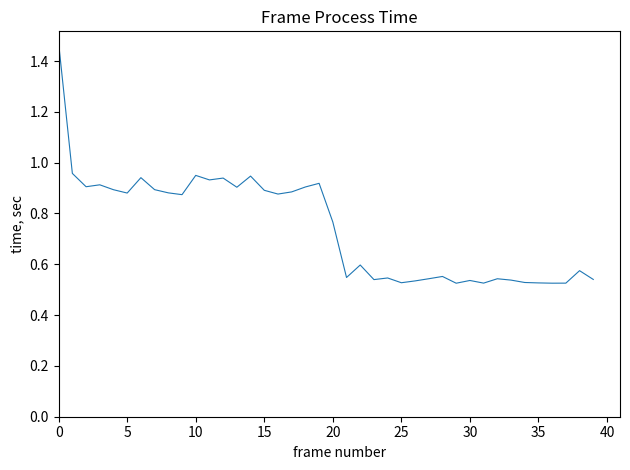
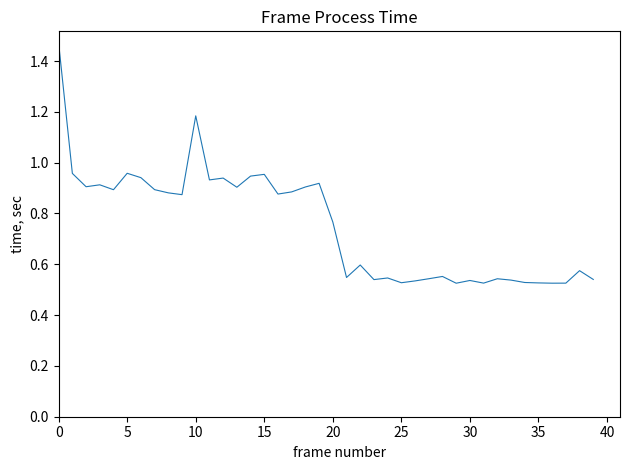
5: 0.88 -> 0.96
10: 0.95 -> 1.18
15: 0.89 -> 0.95
